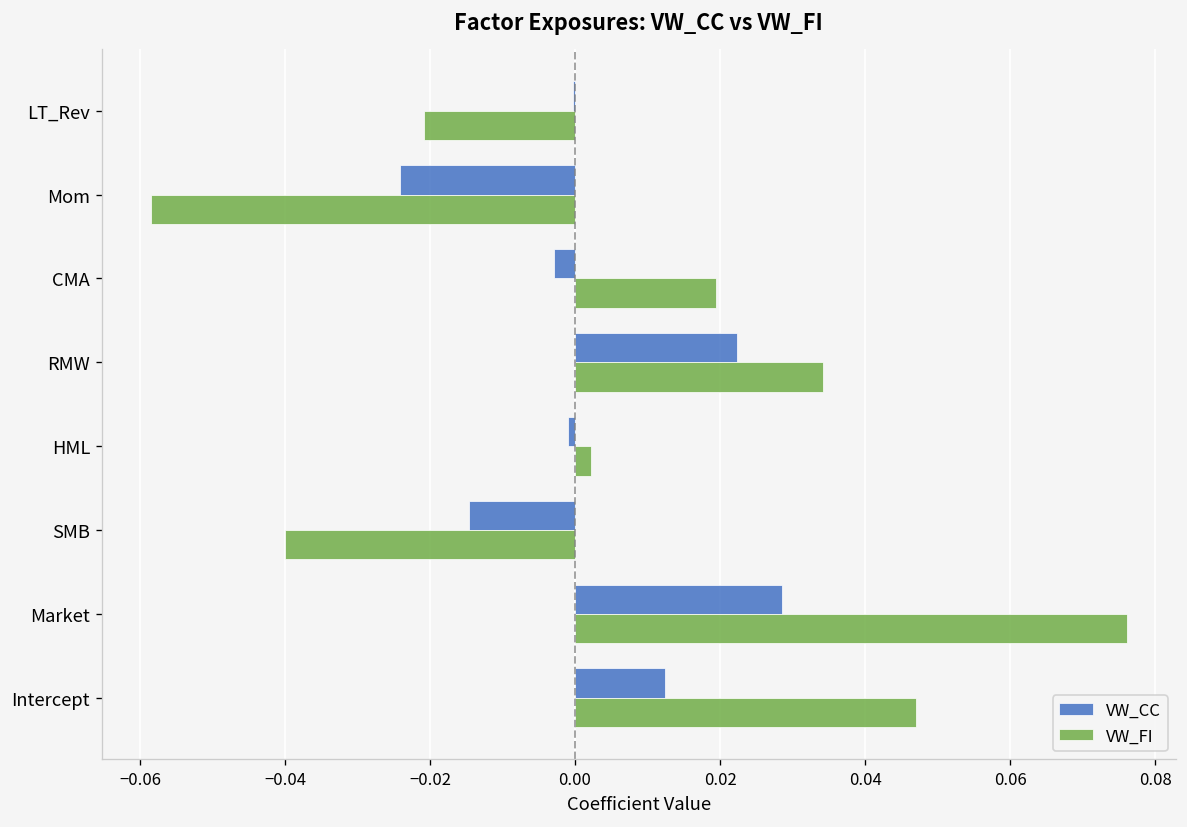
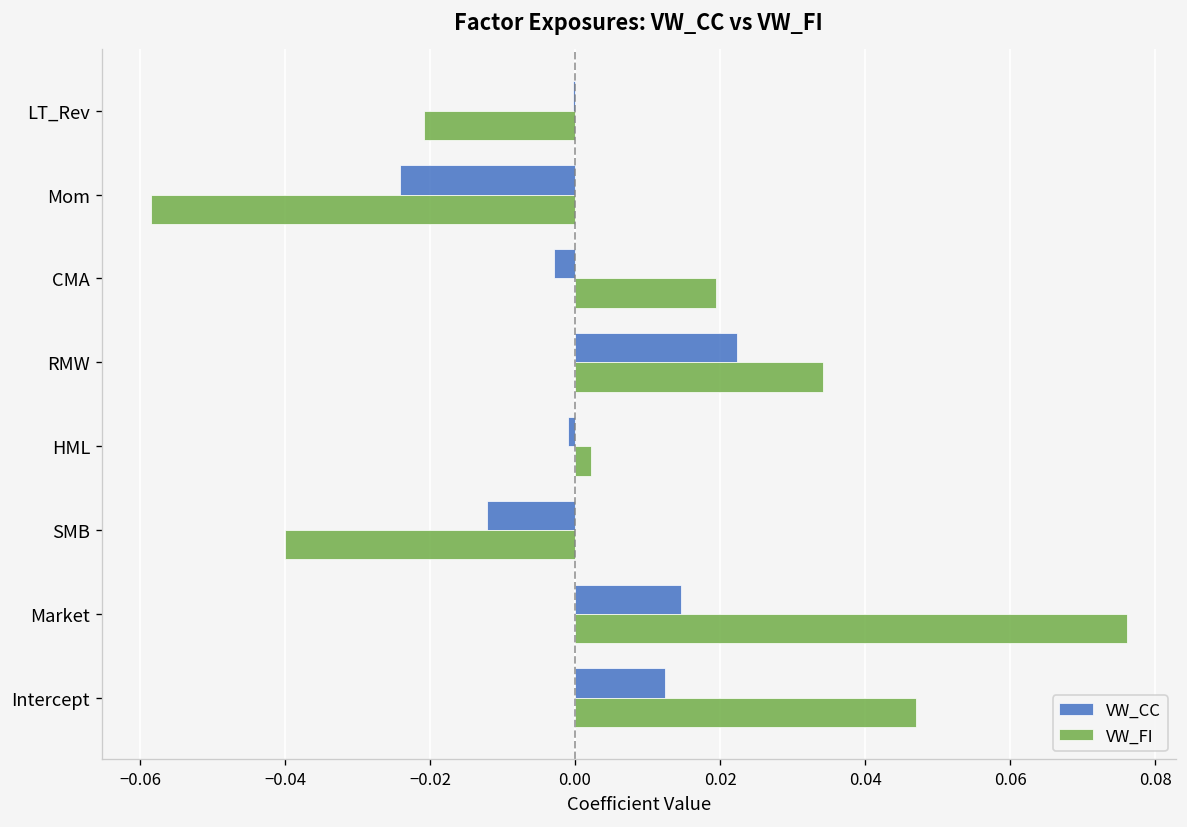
VW_CC, SMB: -0.015 -> -0.012
VW_CC, Market: 0.029 -> 0.015
